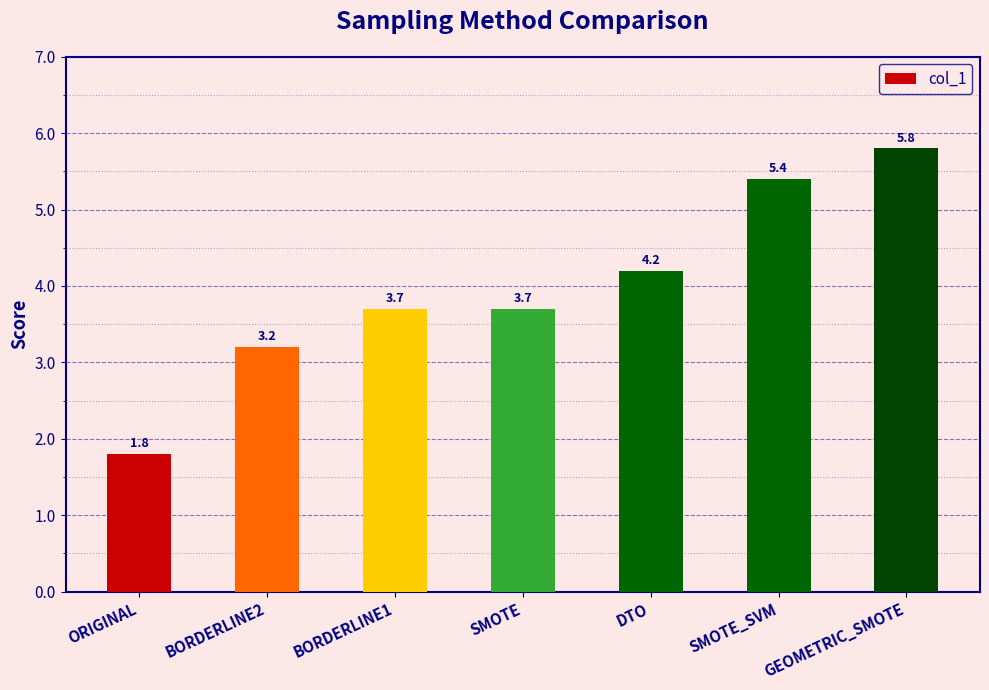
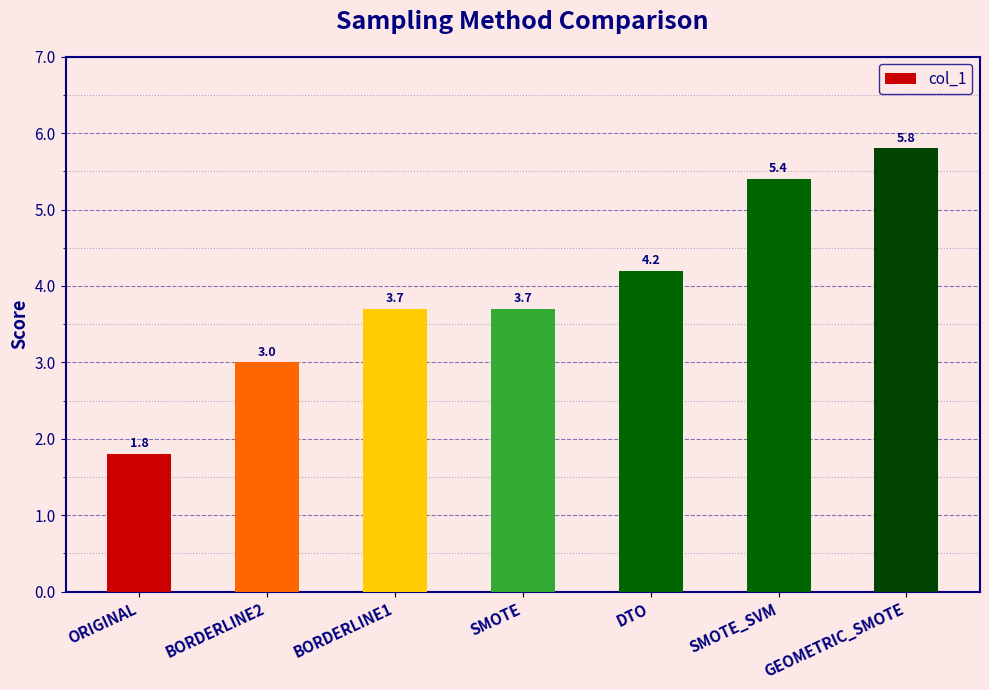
BORDERLINE2: 3.2 -> 3.0
